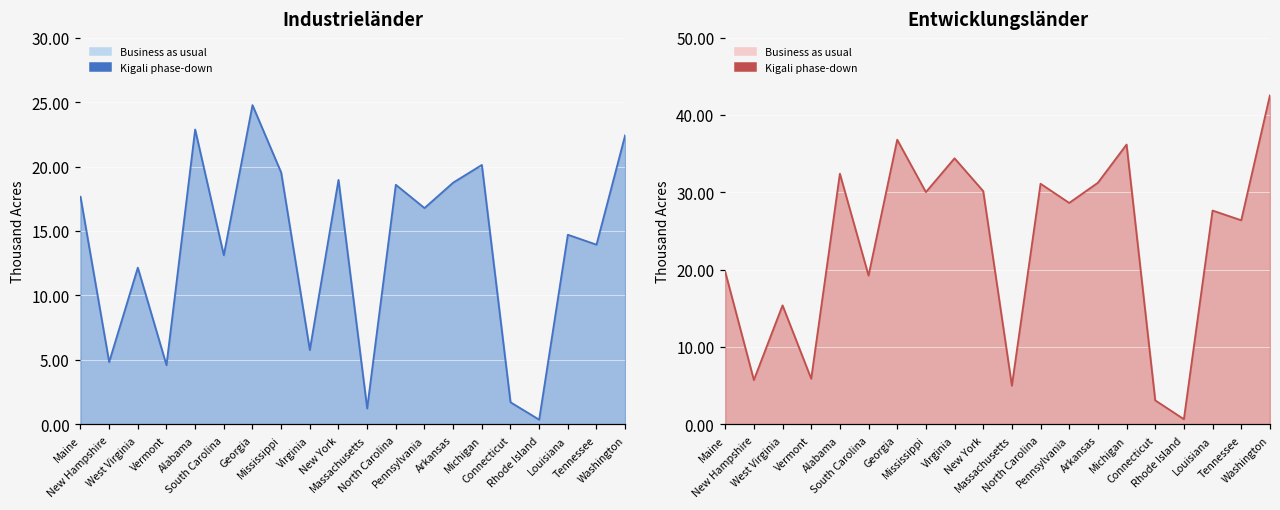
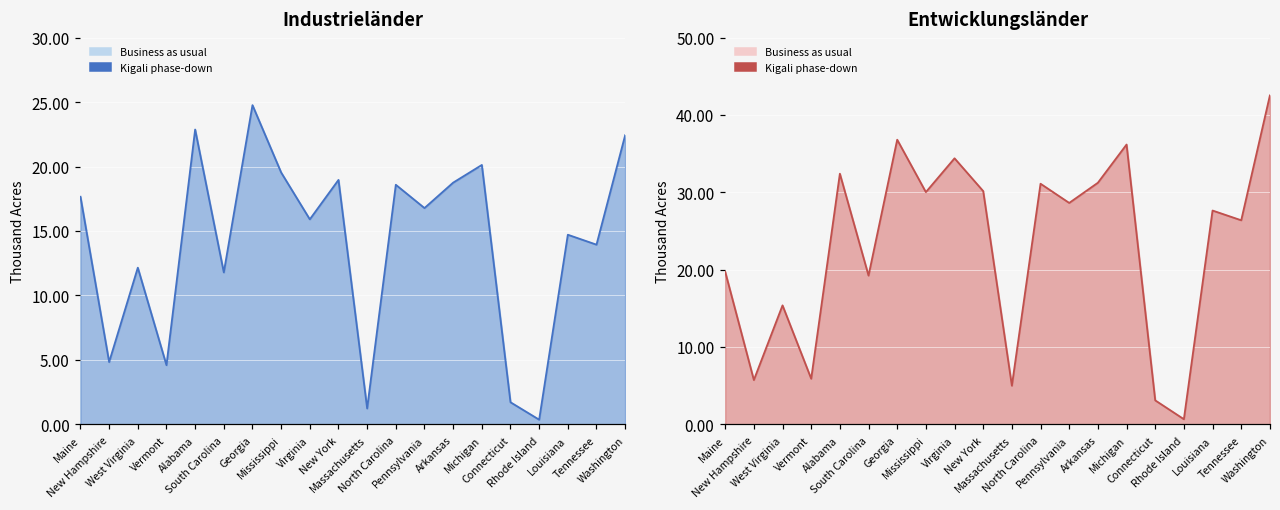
Industrieländer, South Carolina: 13.1 -> 11.8
Industrieländer, Virginia: 5.8 -> 15.9
